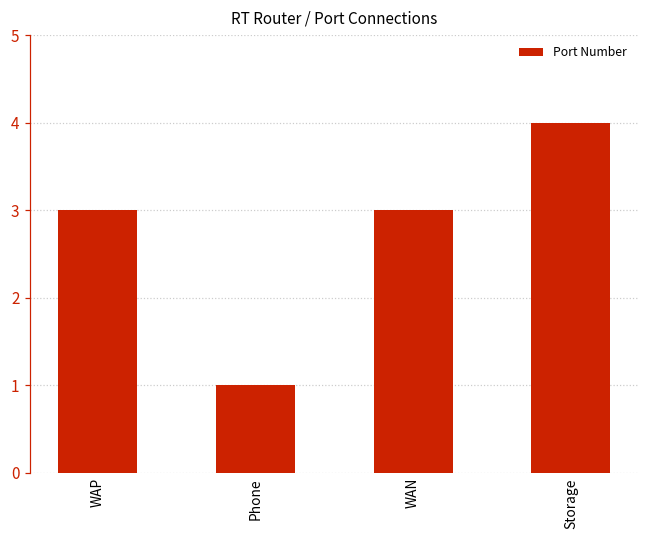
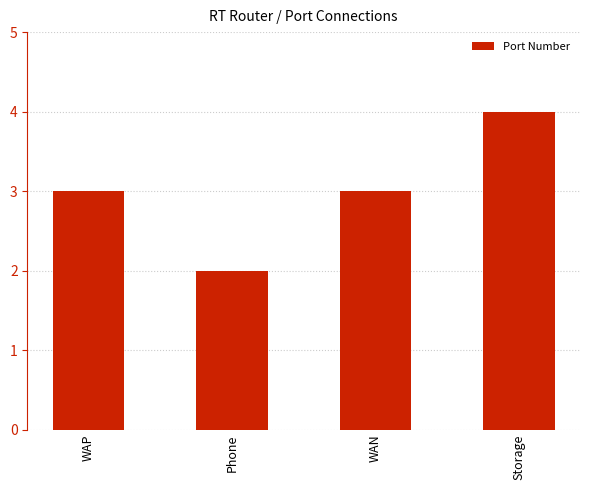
Phone: 1 -> 2
